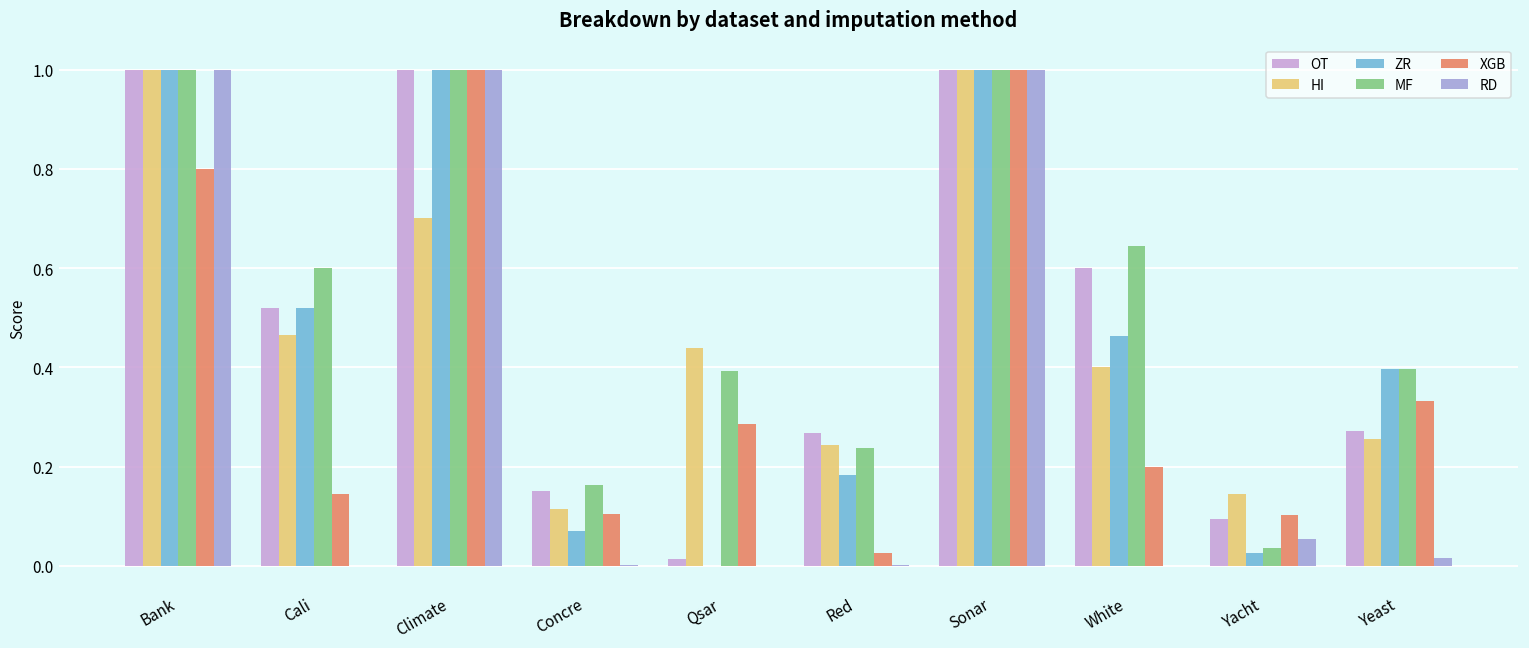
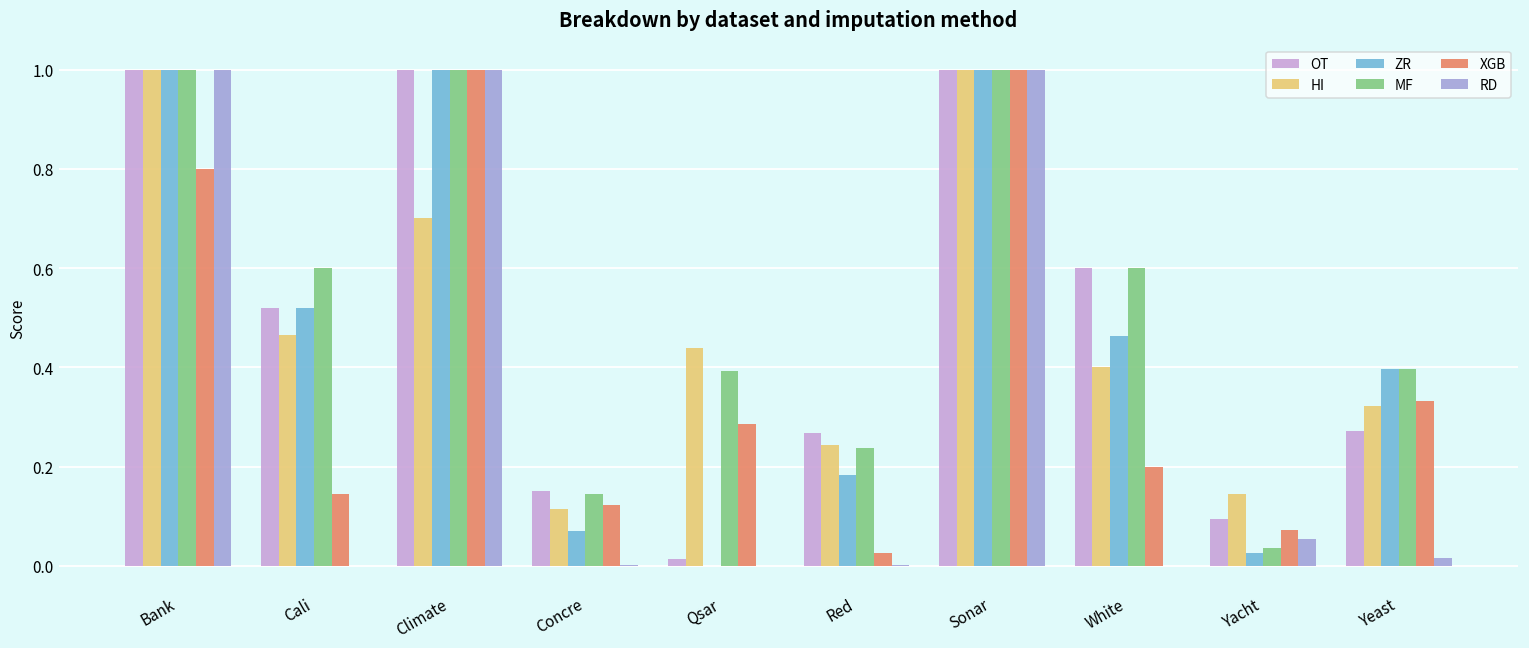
MF, Concre: 0.16 -> 0.14
XGB, Concre: 0.10 -> 0.12
MF, White: 0.65 -> 0.60
XGB, Yacht: 0.10 -> 0.07
HI, Yeast: 0.26 -> 0.32
